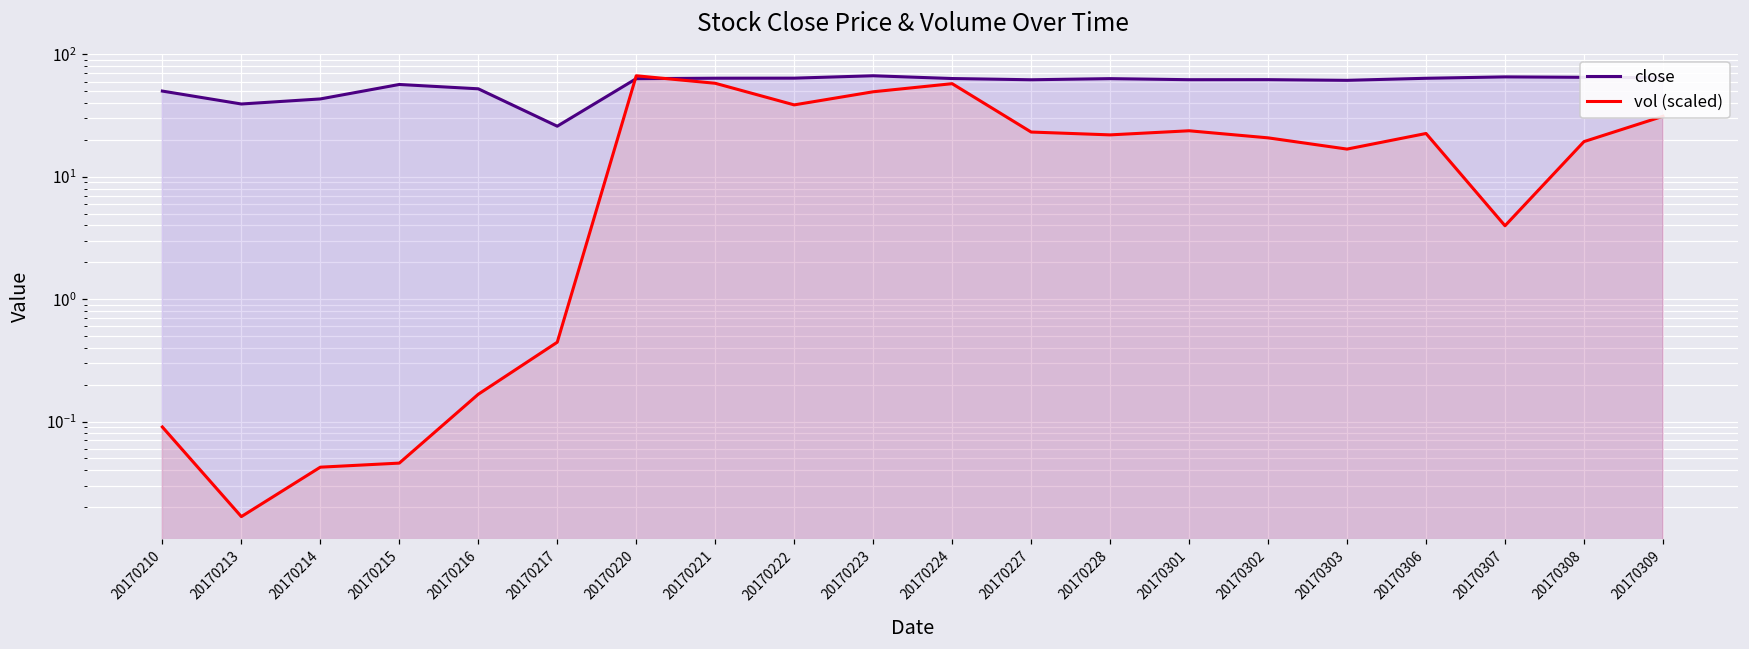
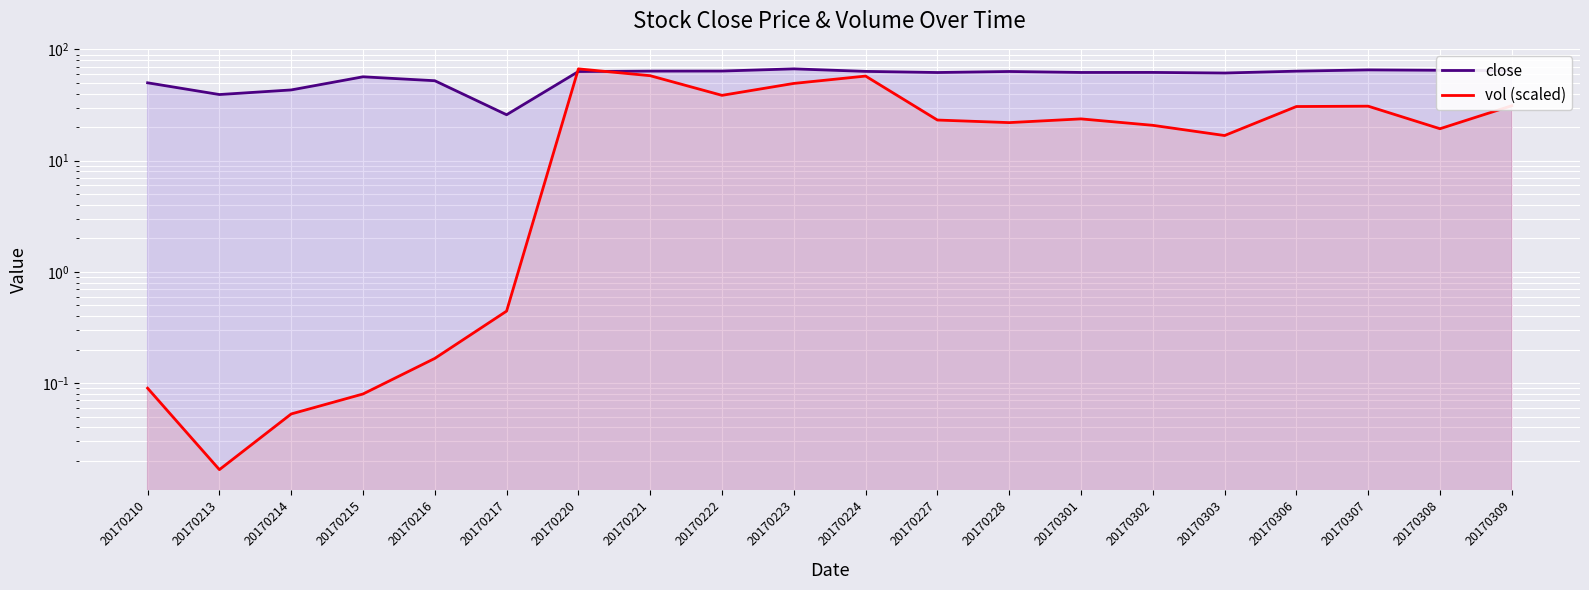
vol (scaled), 20170214: 0.042 -> 0.05
vol (scaled), 20170215: 0.046 -> 0.08
vol (scaled), 20170306: 23 -> 31
vol (scaled), 20170307: 4.0 -> 31
